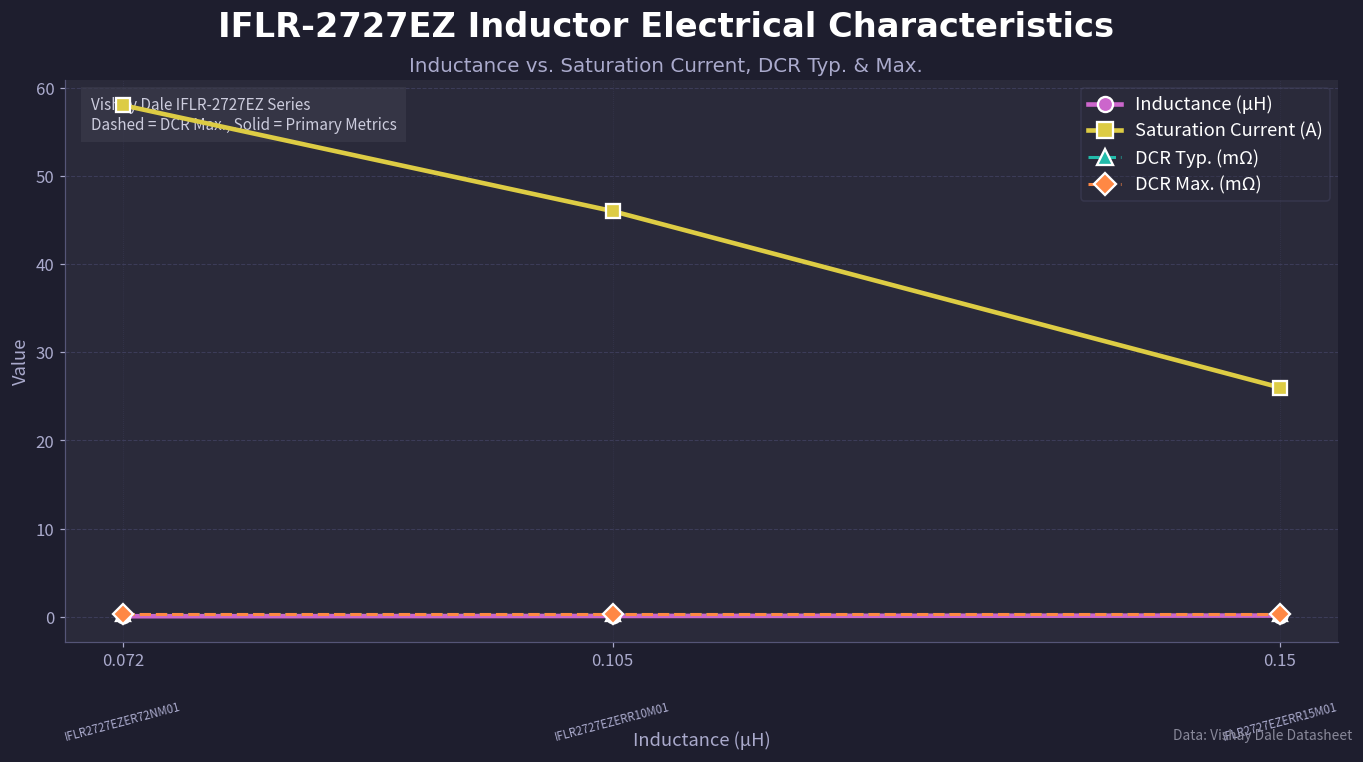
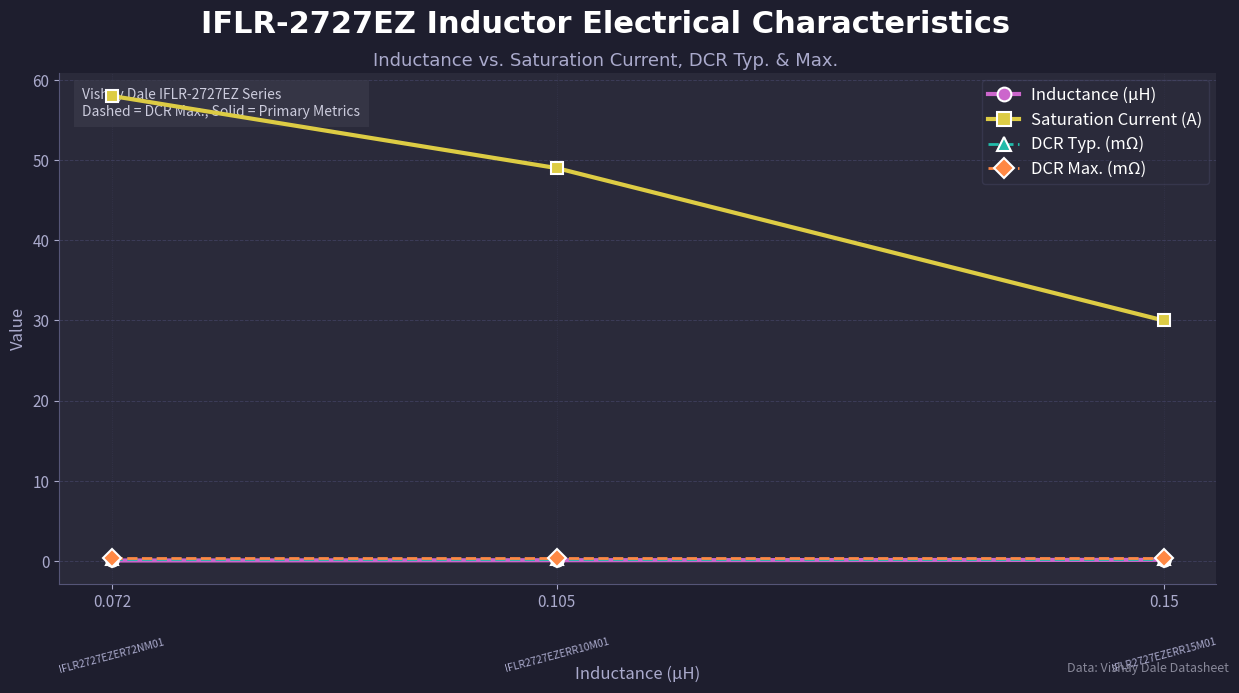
Saturation Current (A), 0.105: 46 -> 49
Saturation Current (A), 0.15: 26 -> 30
